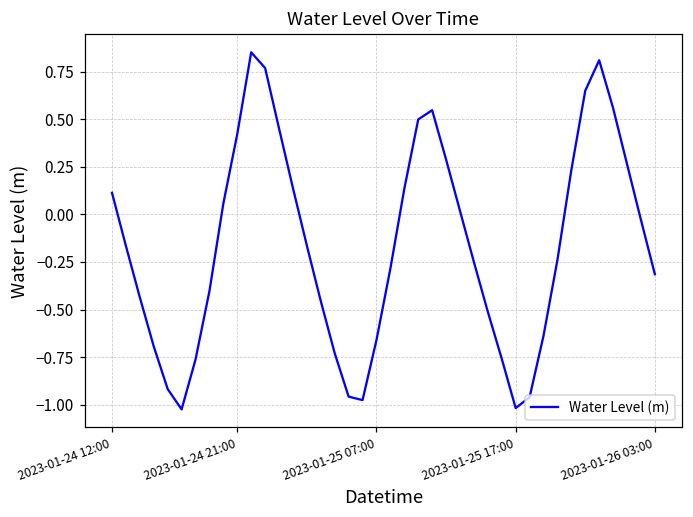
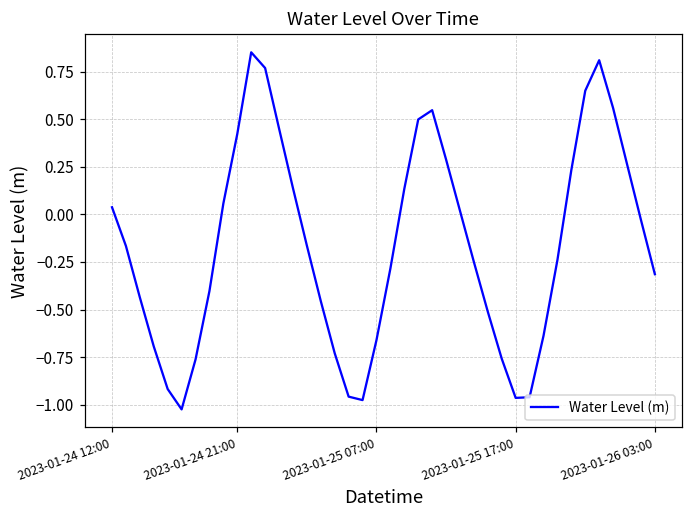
2023-01-24 12:00: 0.11 -> 0.04
2023-01-25 17:00: -1.02 -> -0.96
